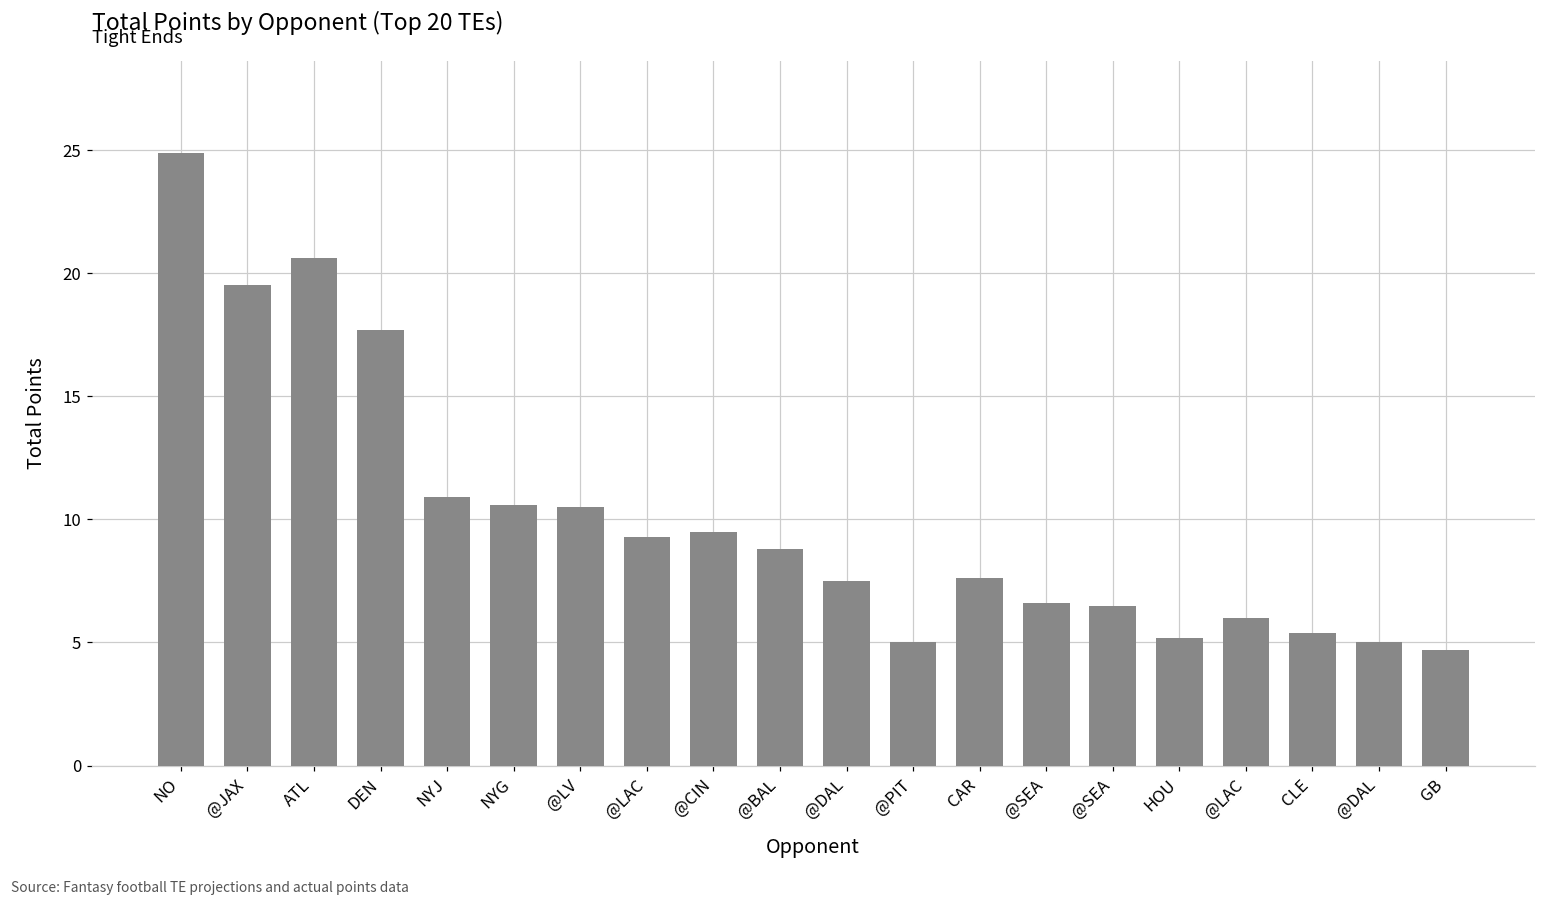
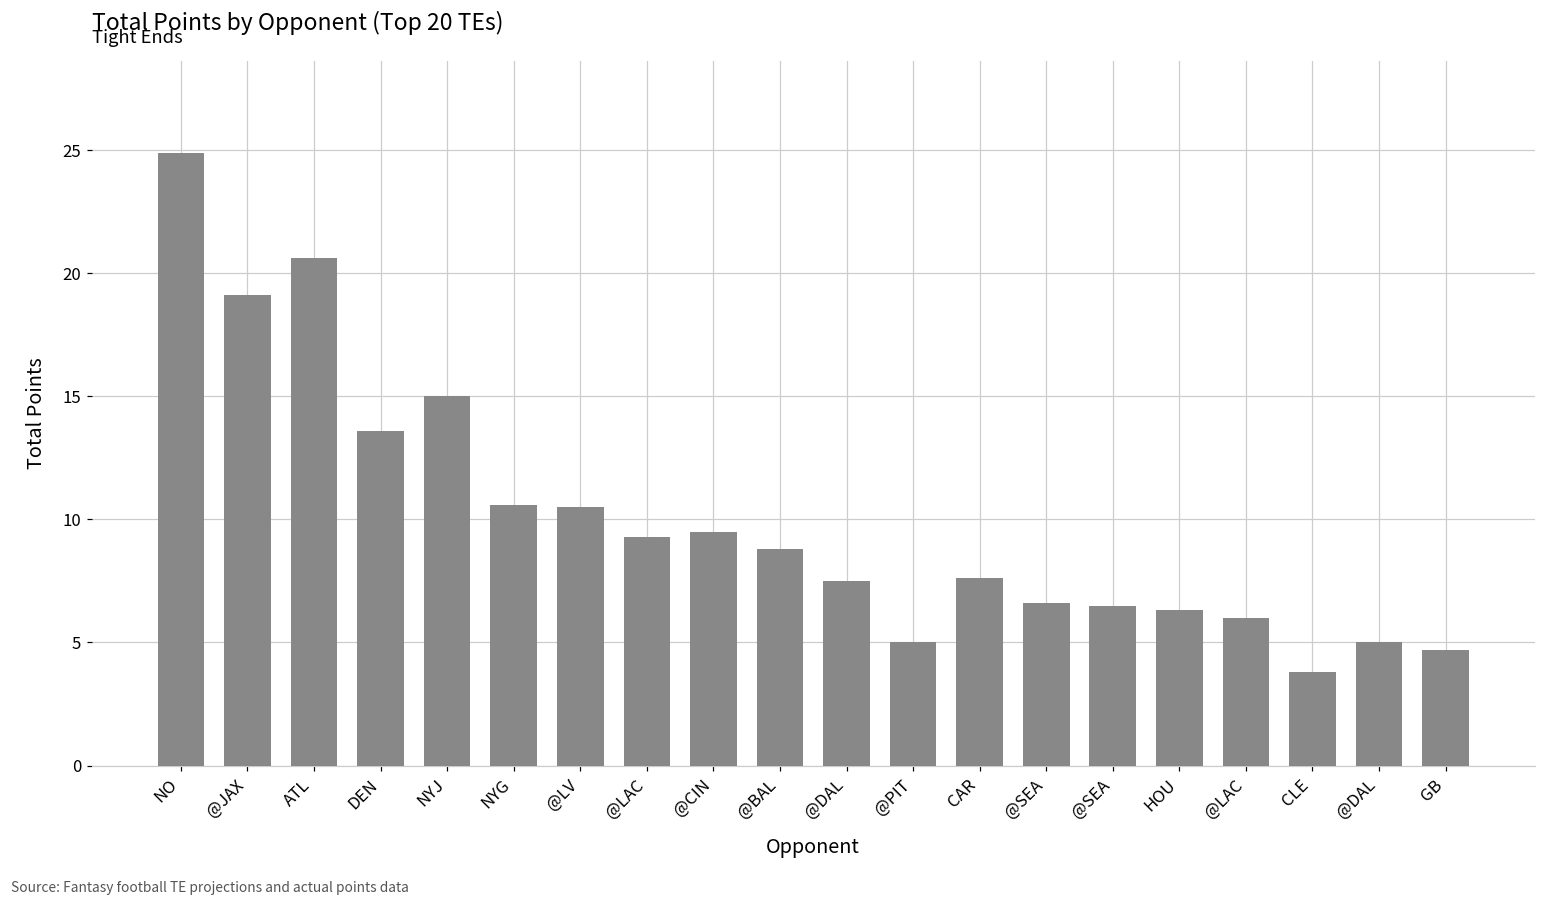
@JAX: 19.5 -> 19.1
DEN: 17.7 -> 13.6
NYJ: 10.9 -> 15.0
HOU: 5.2 -> 6.3
CLE: 5.4 -> 3.8
